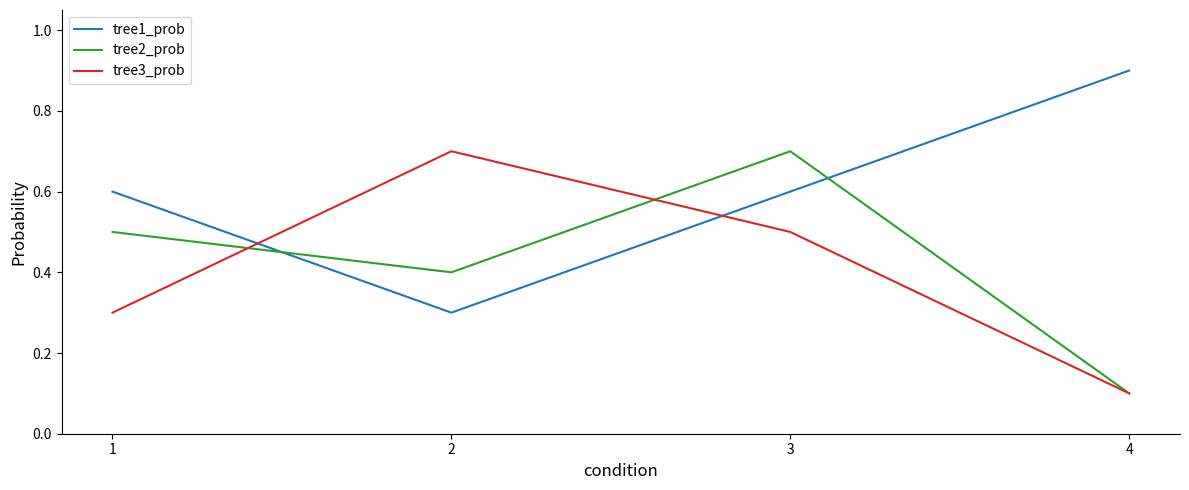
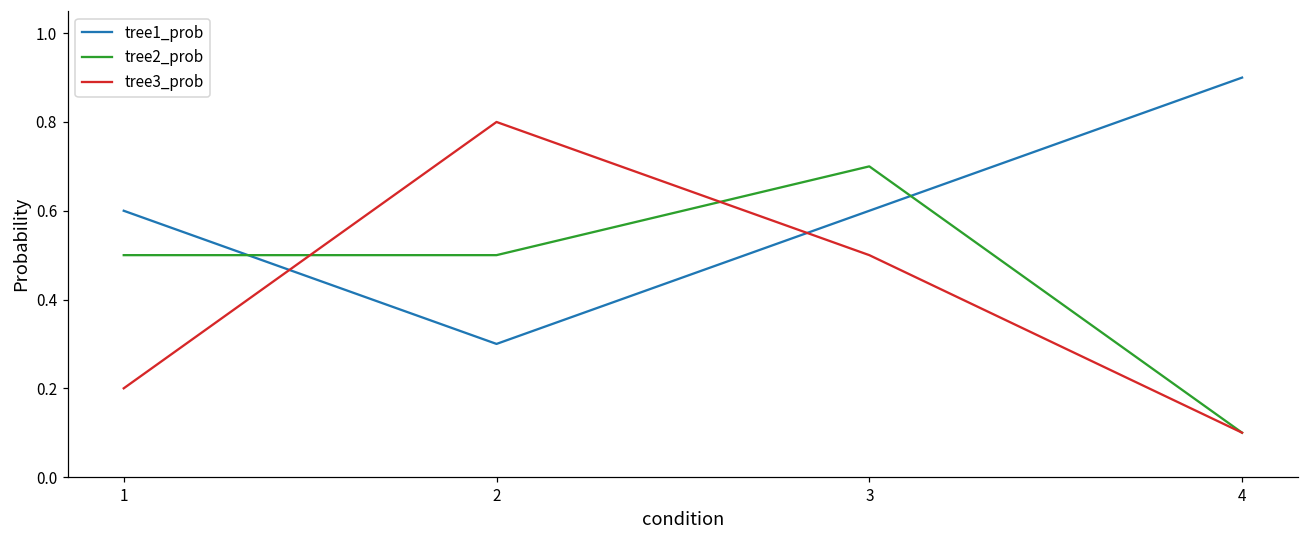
tree3_prob, 1: 0.3 -> 0.2
tree2_prob, 2: 0.4 -> 0.5
tree3_prob, 2: 0.7 -> 0.8
